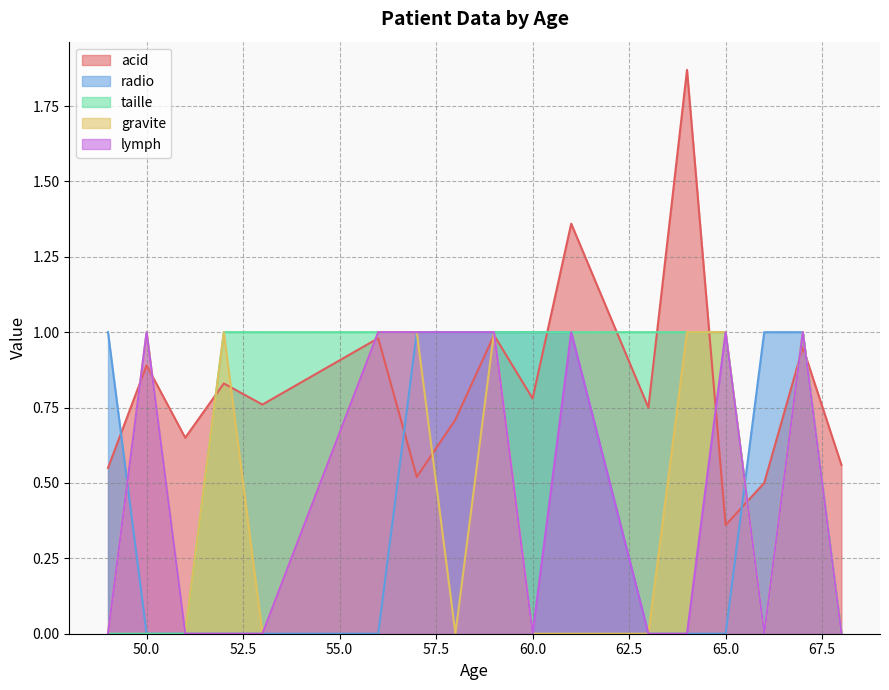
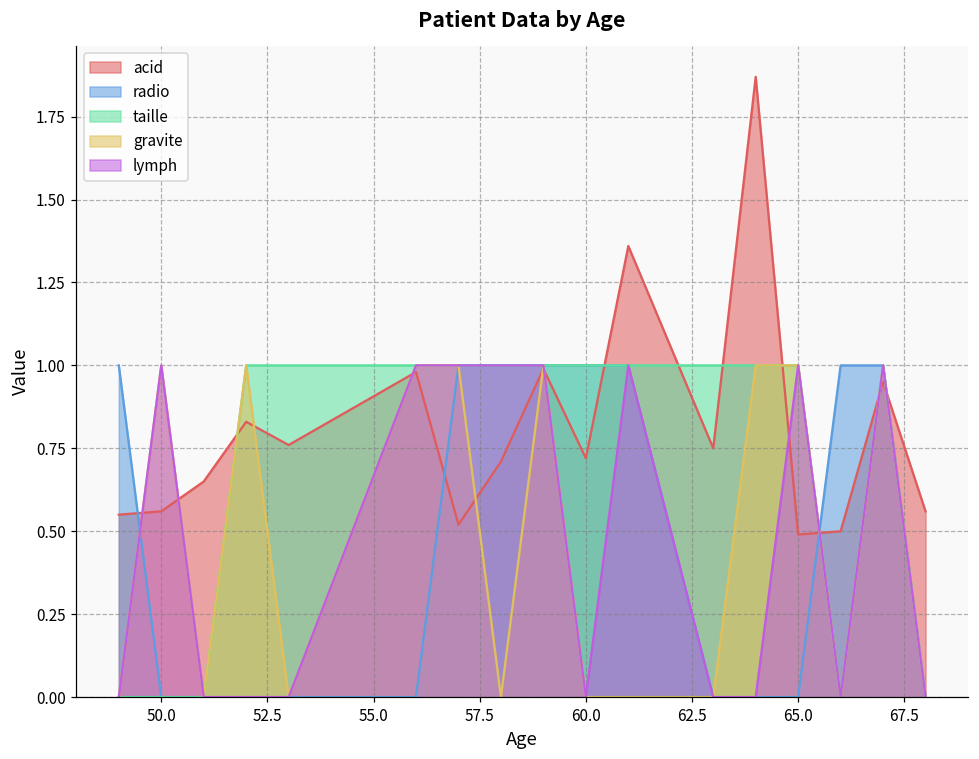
acid, 50.0: 0.89 -> 0.56
acid, 60.0: 0.78 -> 0.72
acid, 65.0: 0.36 -> 0.49
